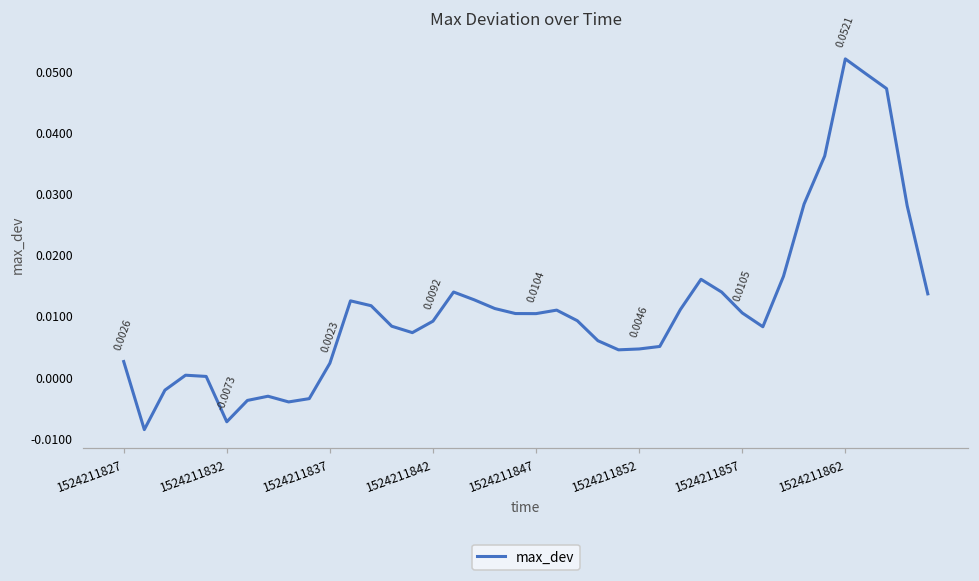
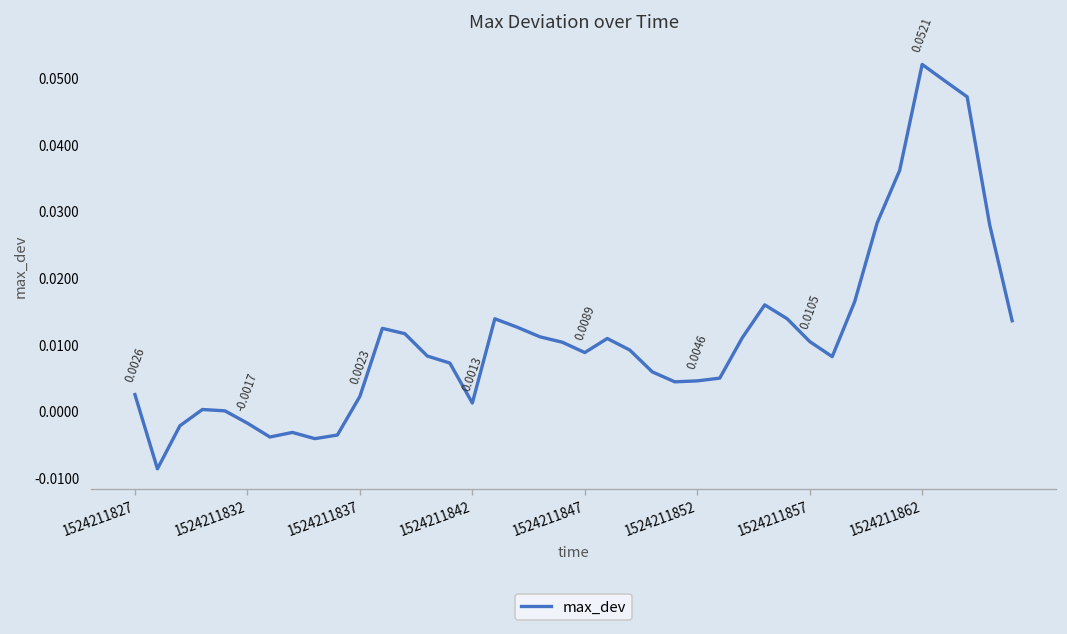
1524211832: -0.0073 -> -0.0017
1524211842: 0.0092 -> 0.0013
1524211847: 0.0104 -> 0.0089
